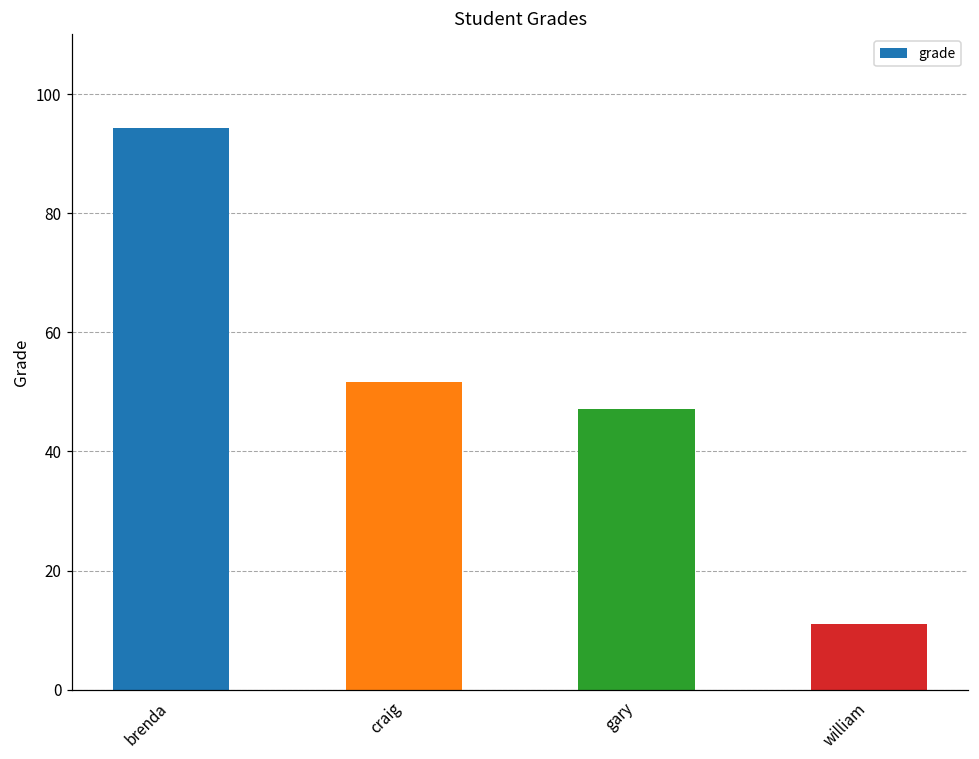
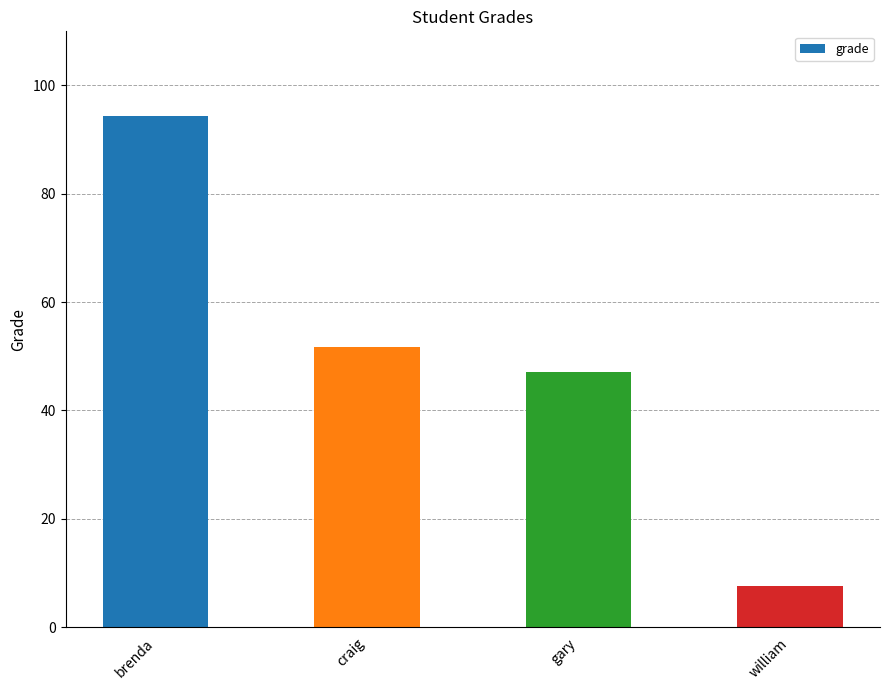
william: 11 -> 8
